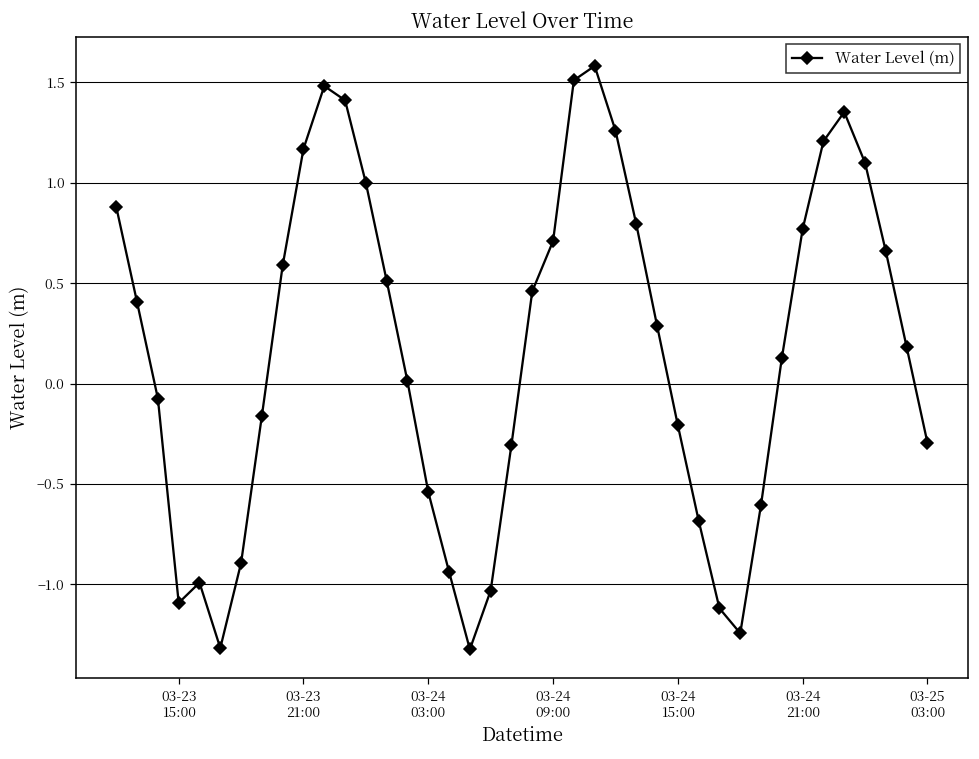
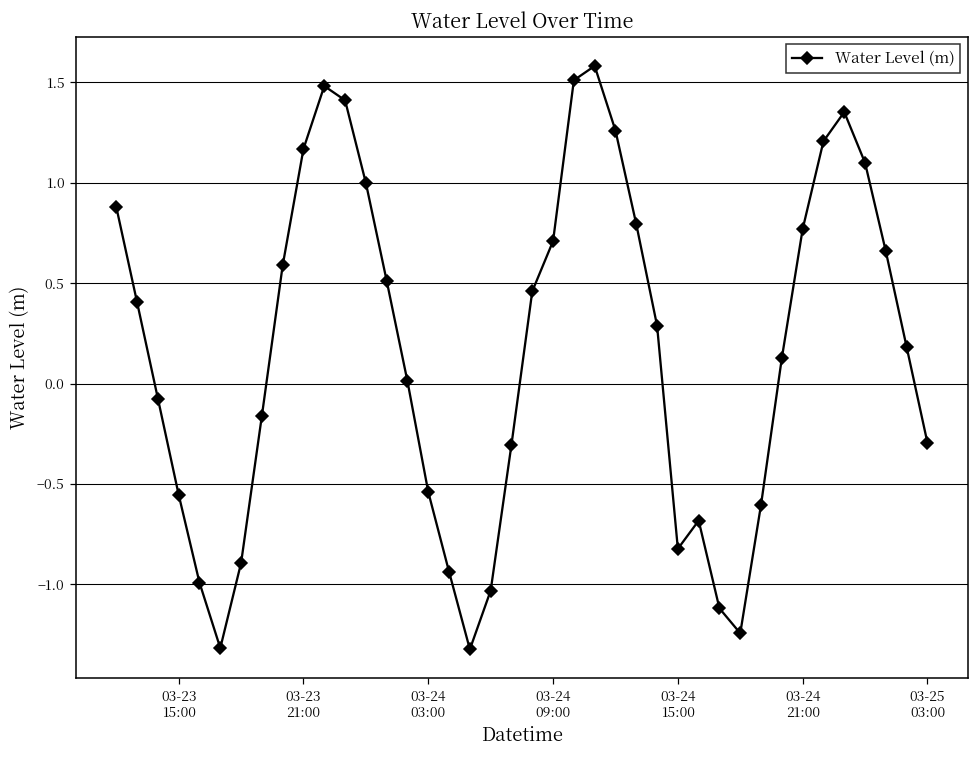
03-23 15:00: -1.09 -> -0.55
03-24 15:00: -0.21 -> -0.82
